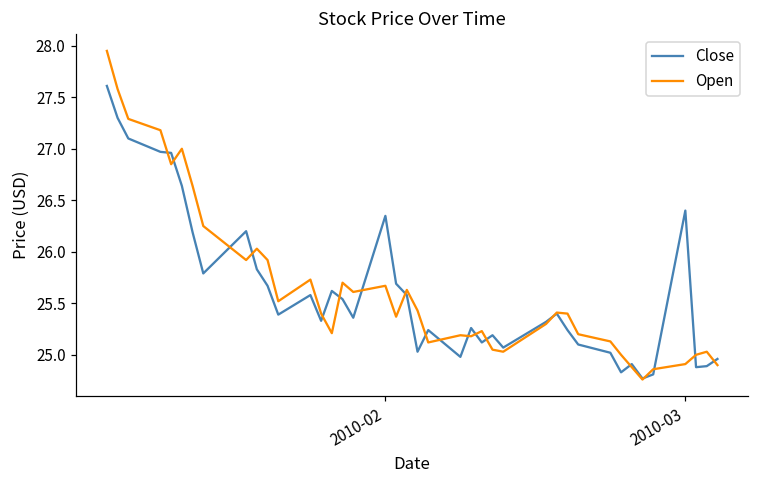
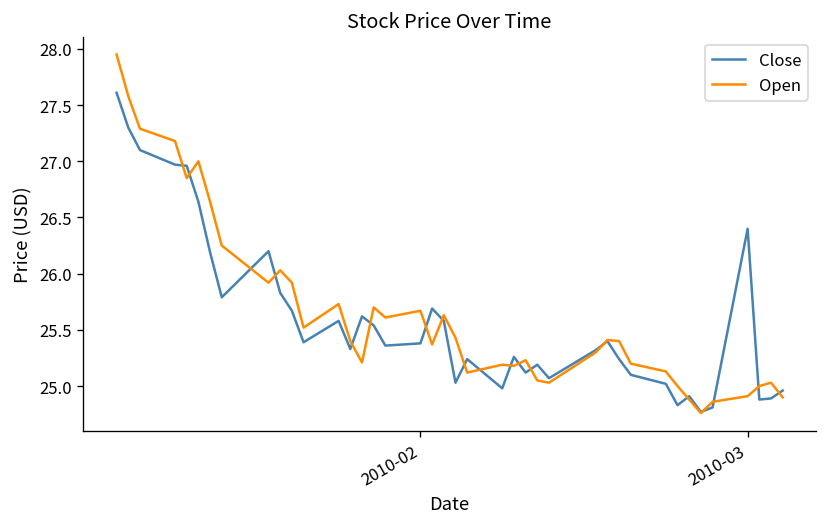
Close, 2010-02: 26.3 -> 25.4
